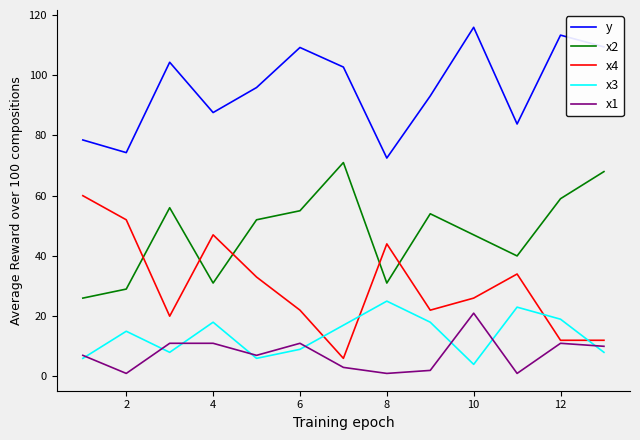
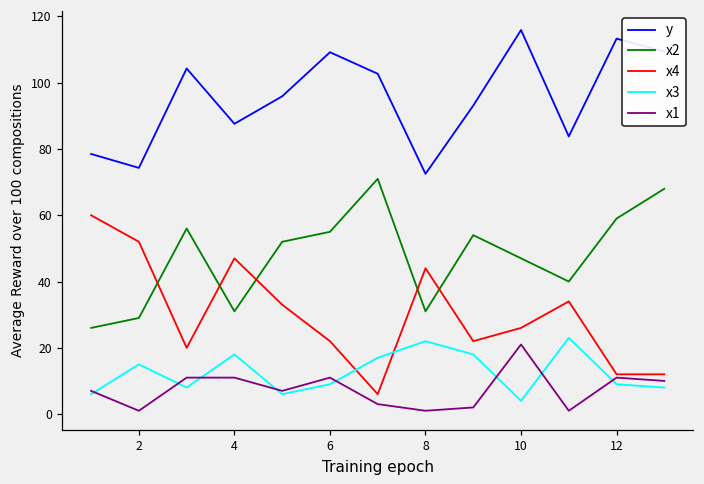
x3, 8: 25 -> 22
x3, 12: 19 -> 9
